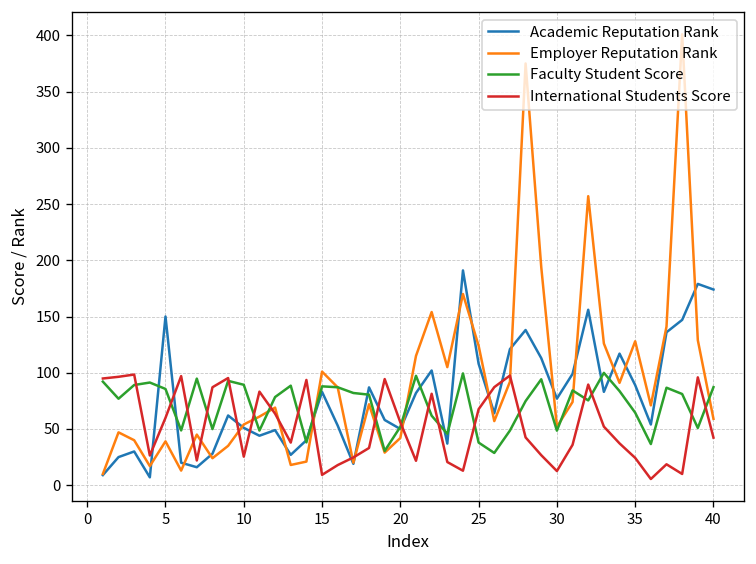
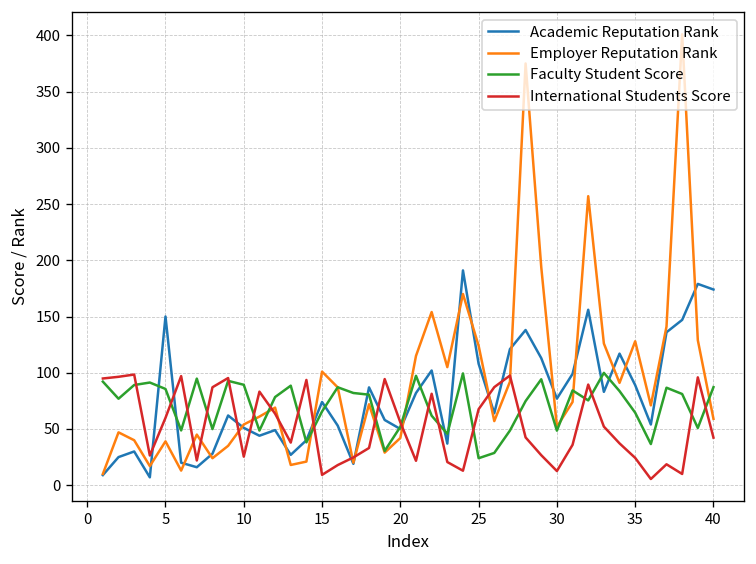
Academic Reputation Rank, 15: 80 -> 70
Faculty Student Score, 15: 90 -> 70
Faculty Student Score, 25: 40 -> 20
